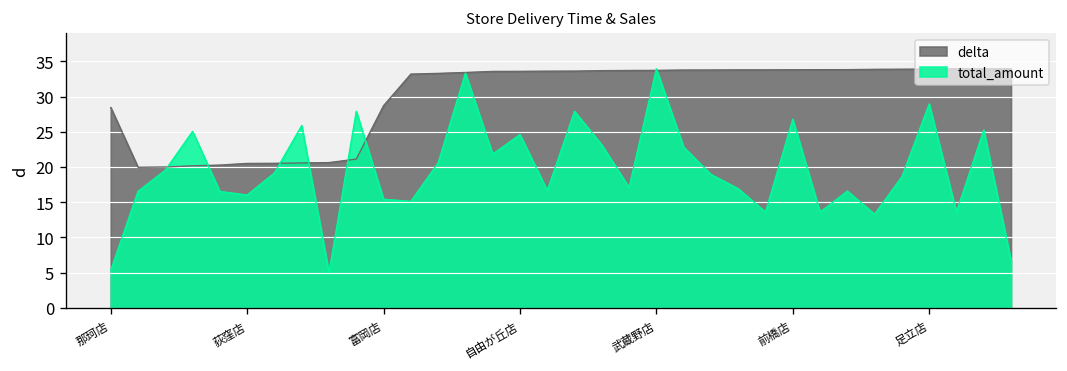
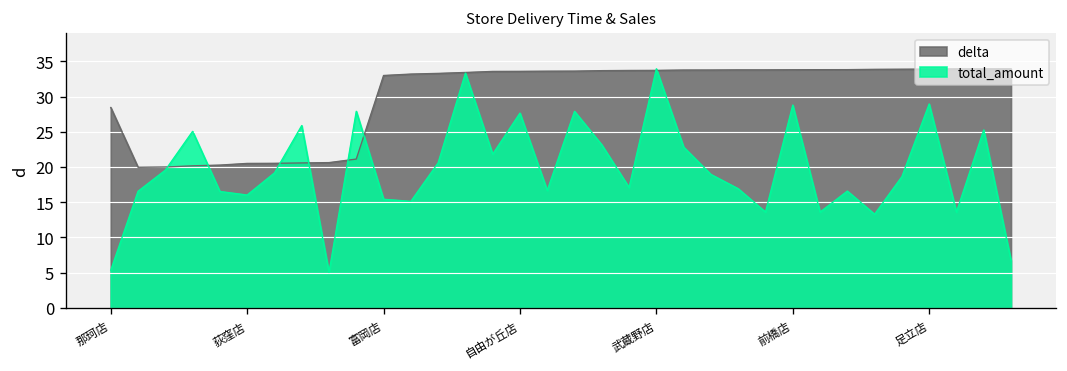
delta, 富岡店: 29 -> 33
total_amount, 自由が丘店: 25 -> 28
total_amount, 前橋店: 27 -> 29
